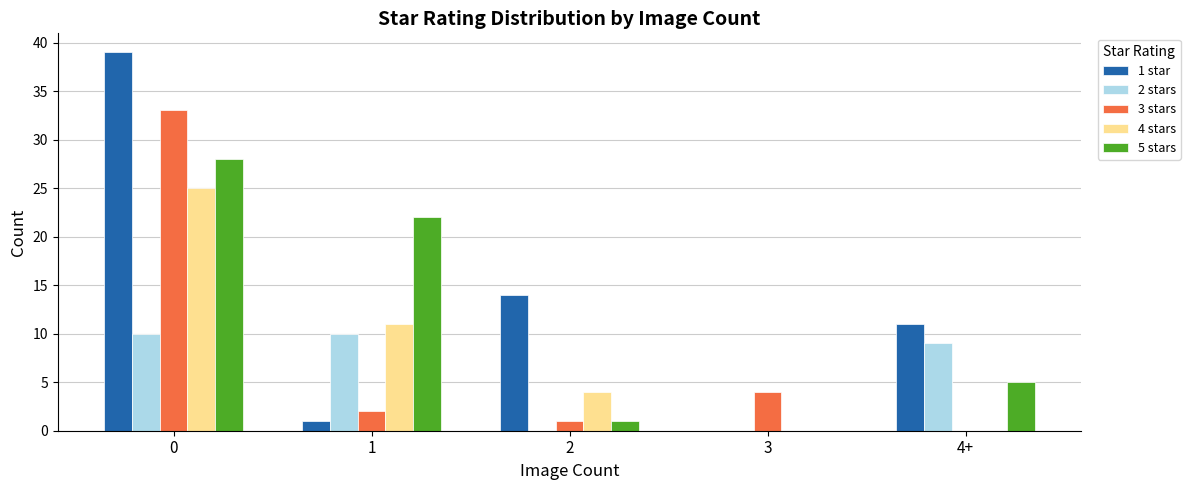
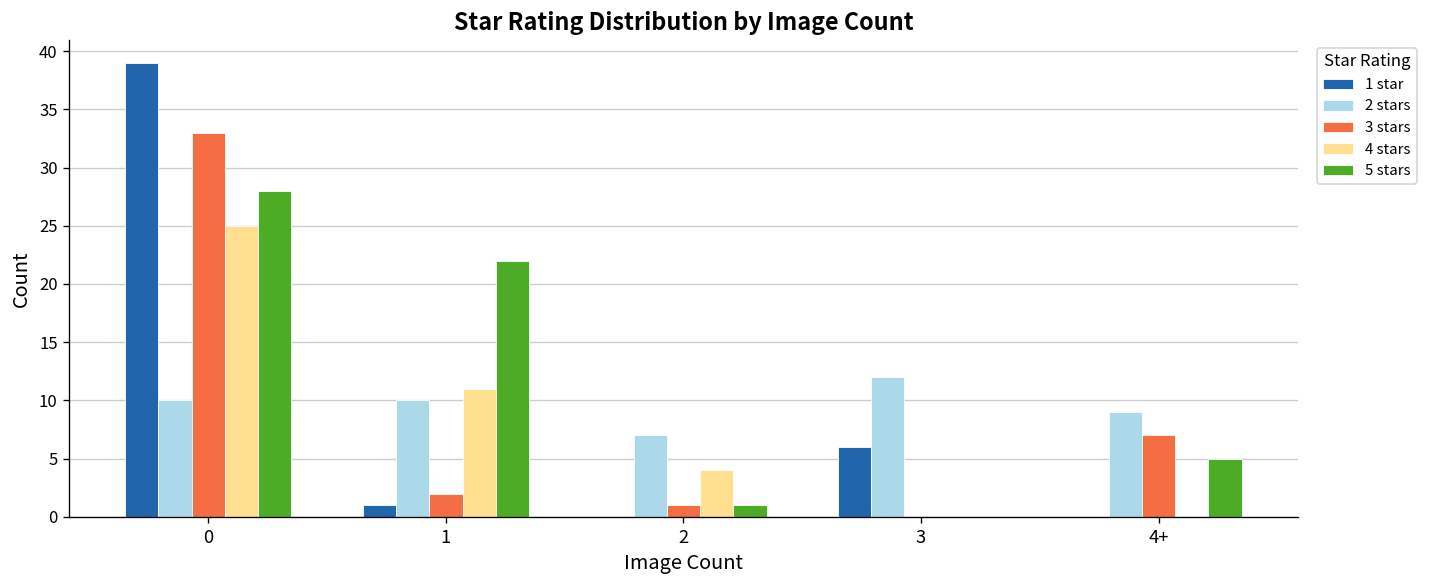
1 star, 2: 14 -> 0
2 stars, 2: 0 -> 7
1 star, 3: 0 -> 6
2 stars, 3: 0 -> 12
3 stars, 3: 4 -> 0
1 star, 4+: 11 -> 0
3 stars, 4+: 0 -> 7
